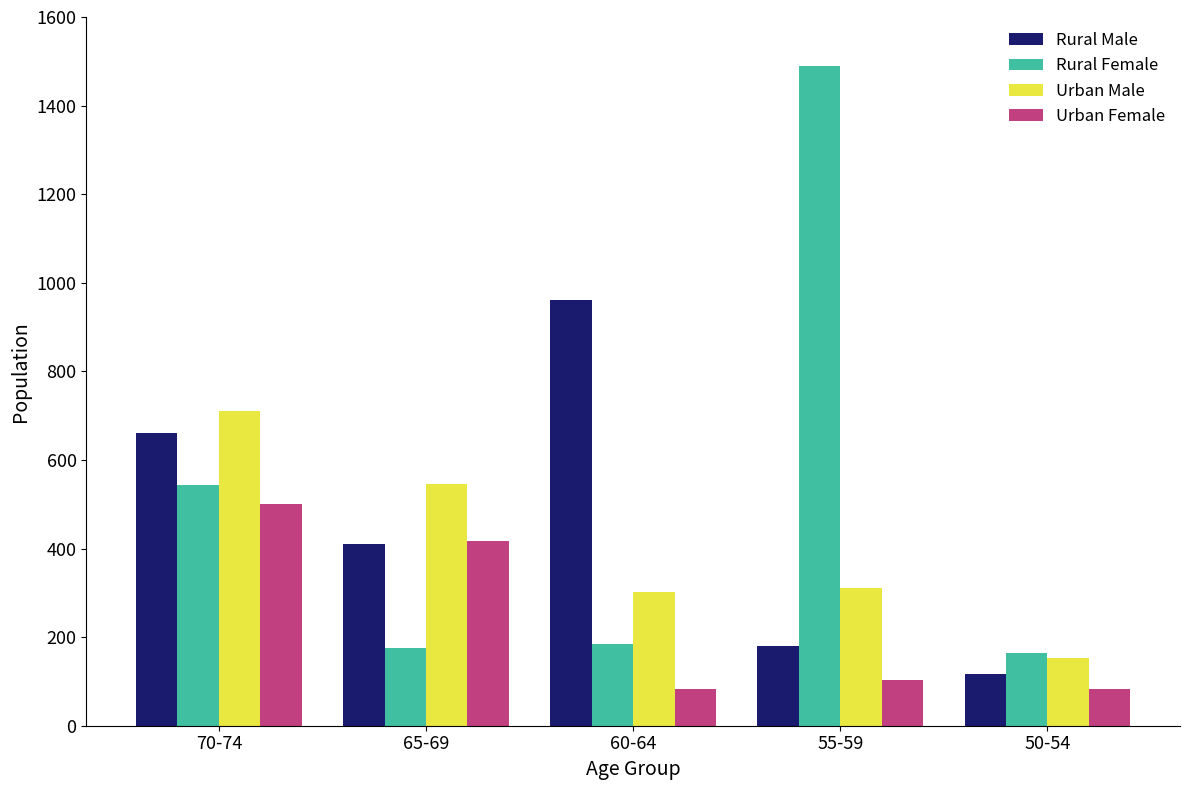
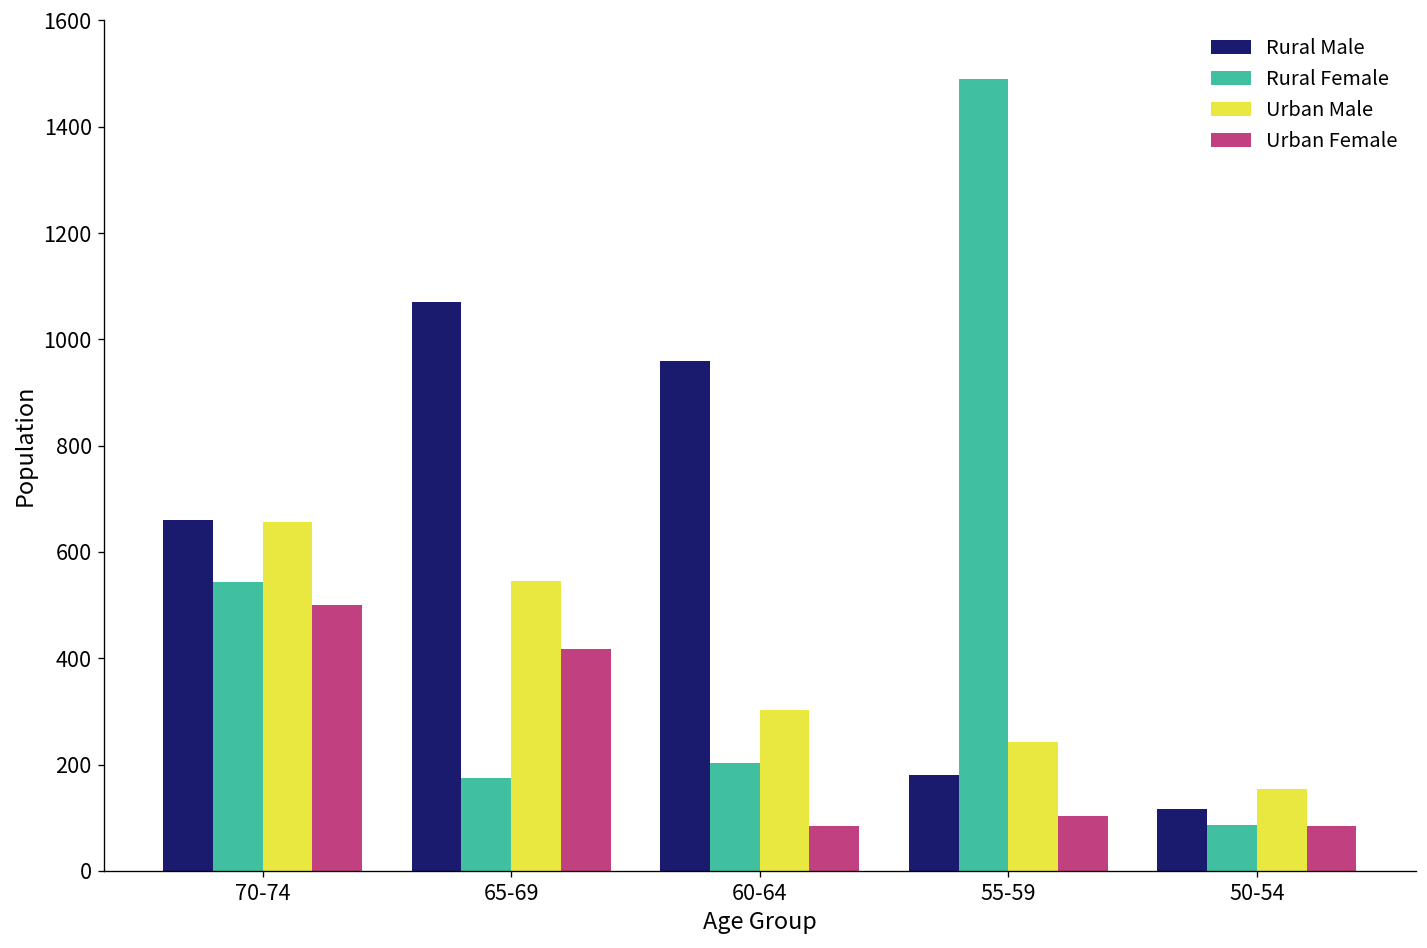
Urban Male, 70-74: 710 -> 660
Rural Male, 65-69: 410 -> 1070
Rural Female, 60-64: 180 -> 200
Urban Male, 55-59: 310 -> 240
Rural Female, 50-54: 160 -> 90
